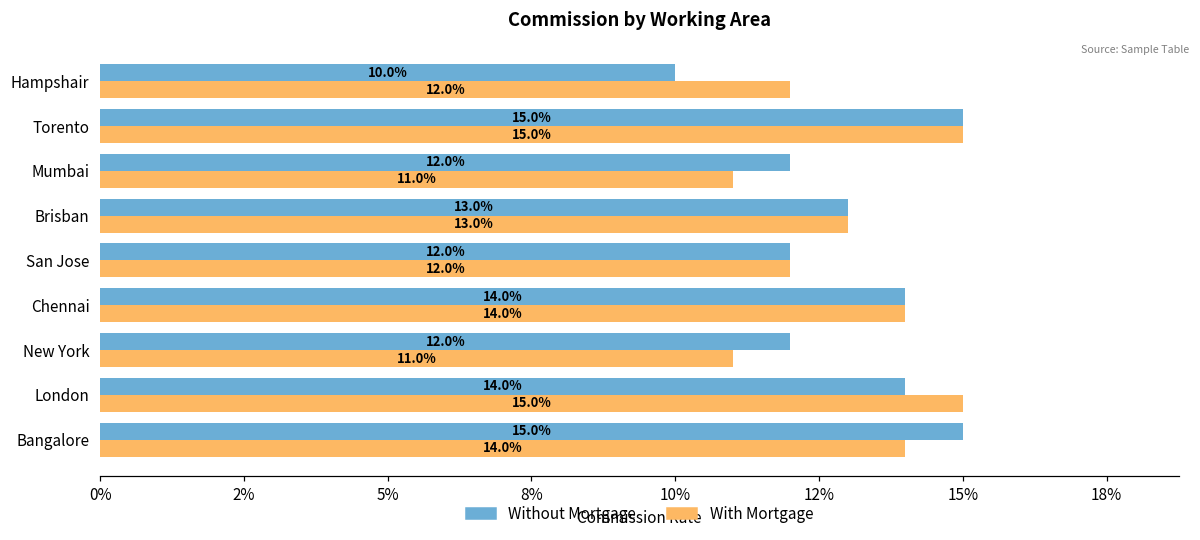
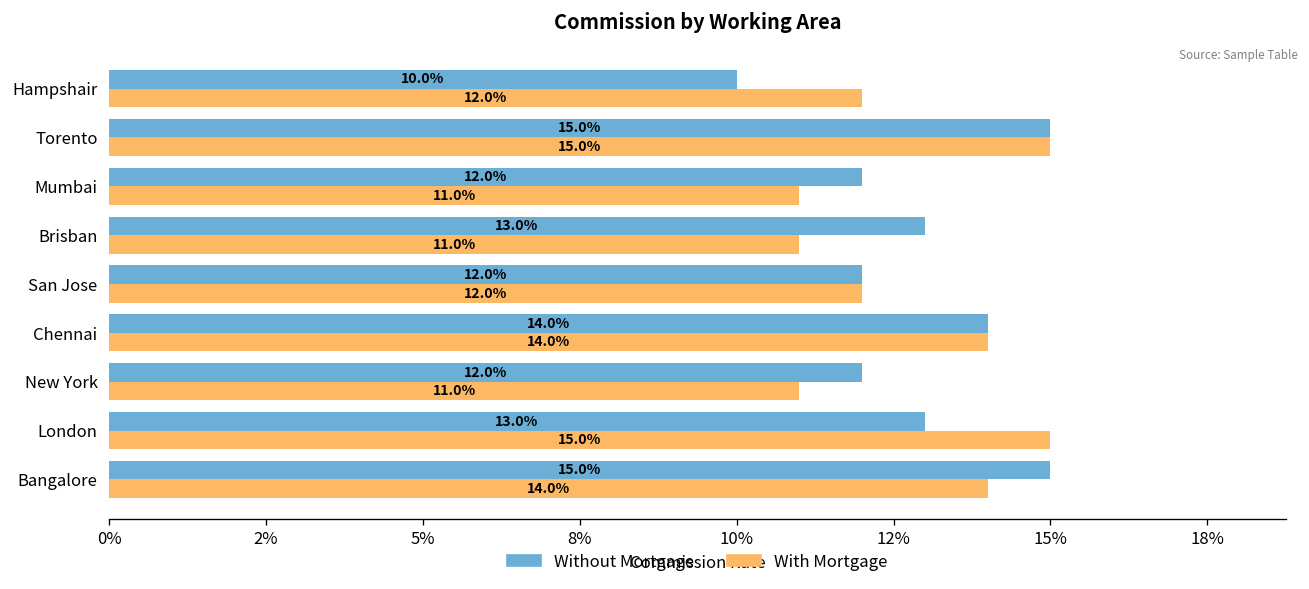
With Mortgage, Brisban: 13.0% -> 11.0%
Without Mortgage, London: 14.0% -> 13.0%
